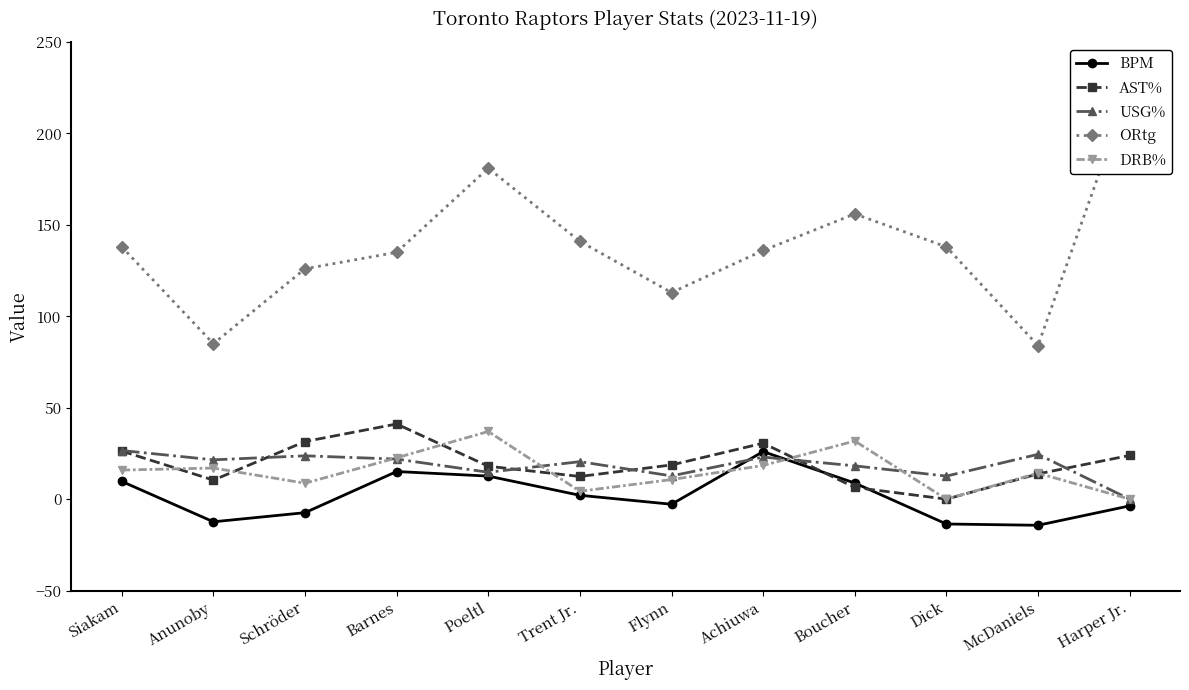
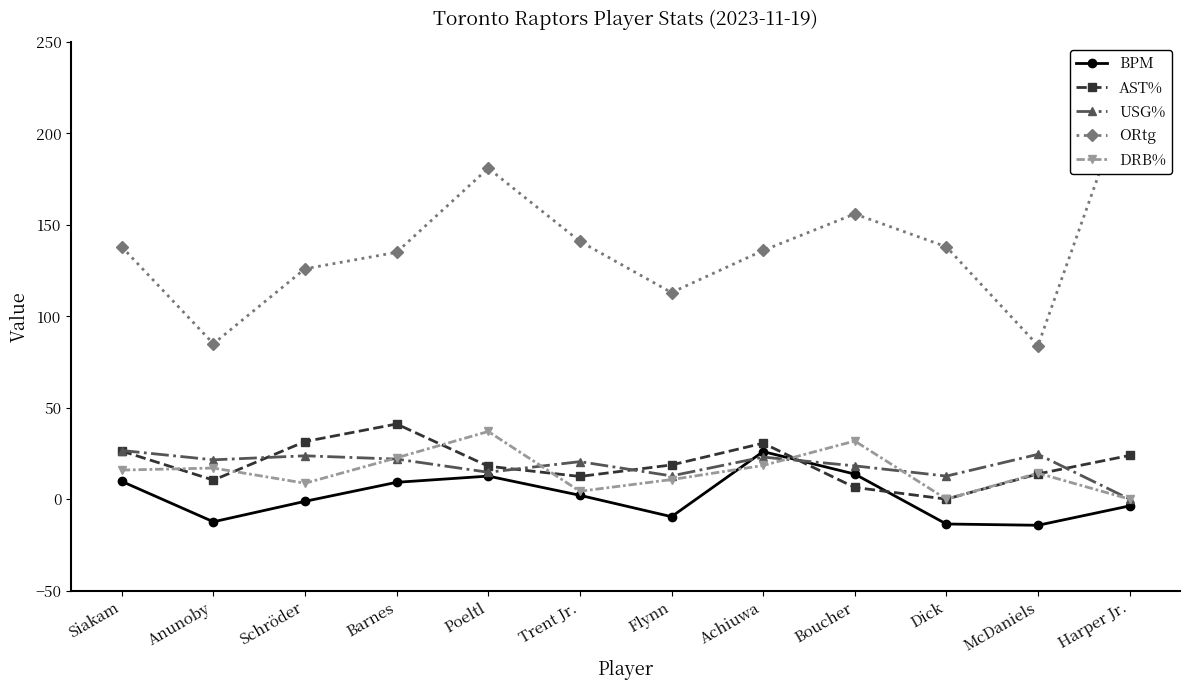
BPM, Schröder: -7 -> -1
BPM, Barnes: 15 -> 9
BPM, Flynn: -3 -> -10
BPM, Boucher: 9 -> 14
